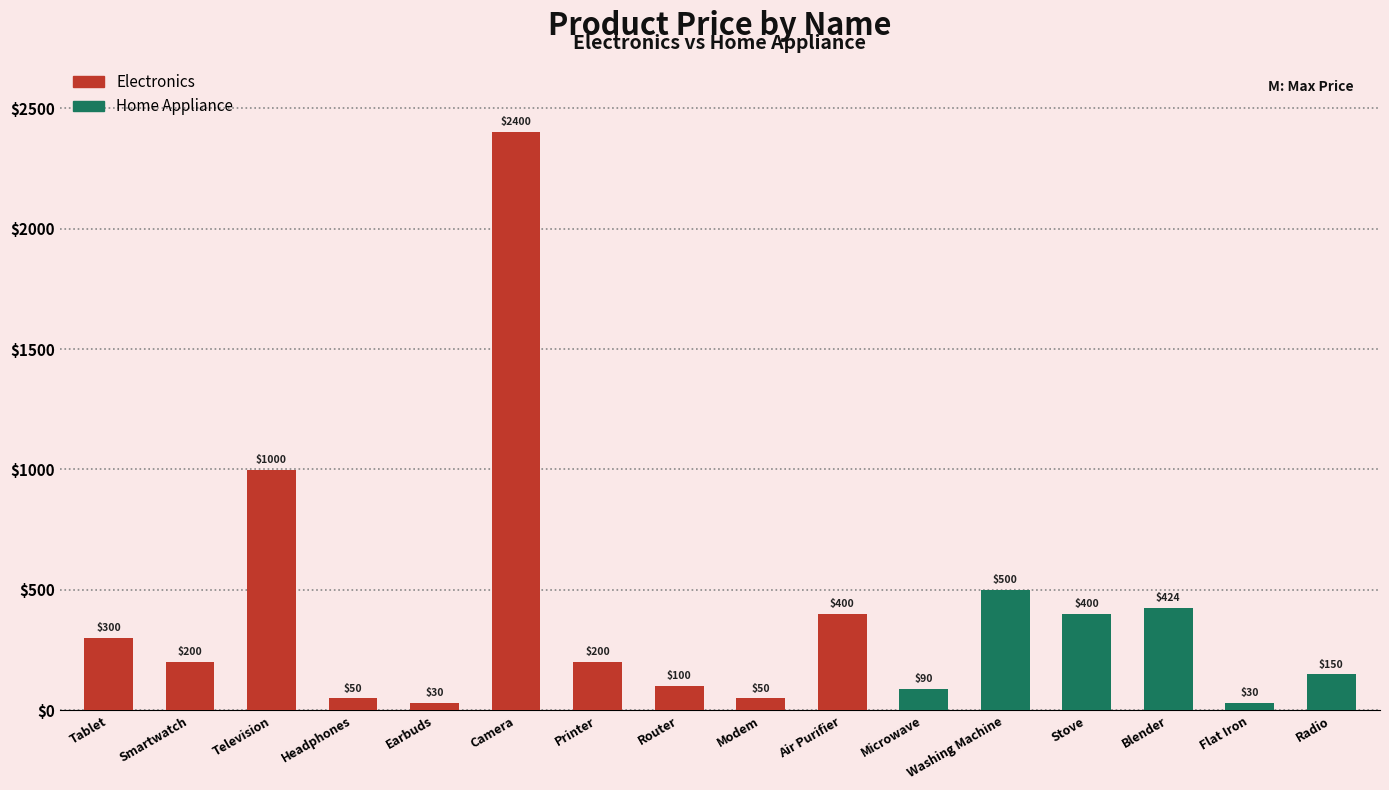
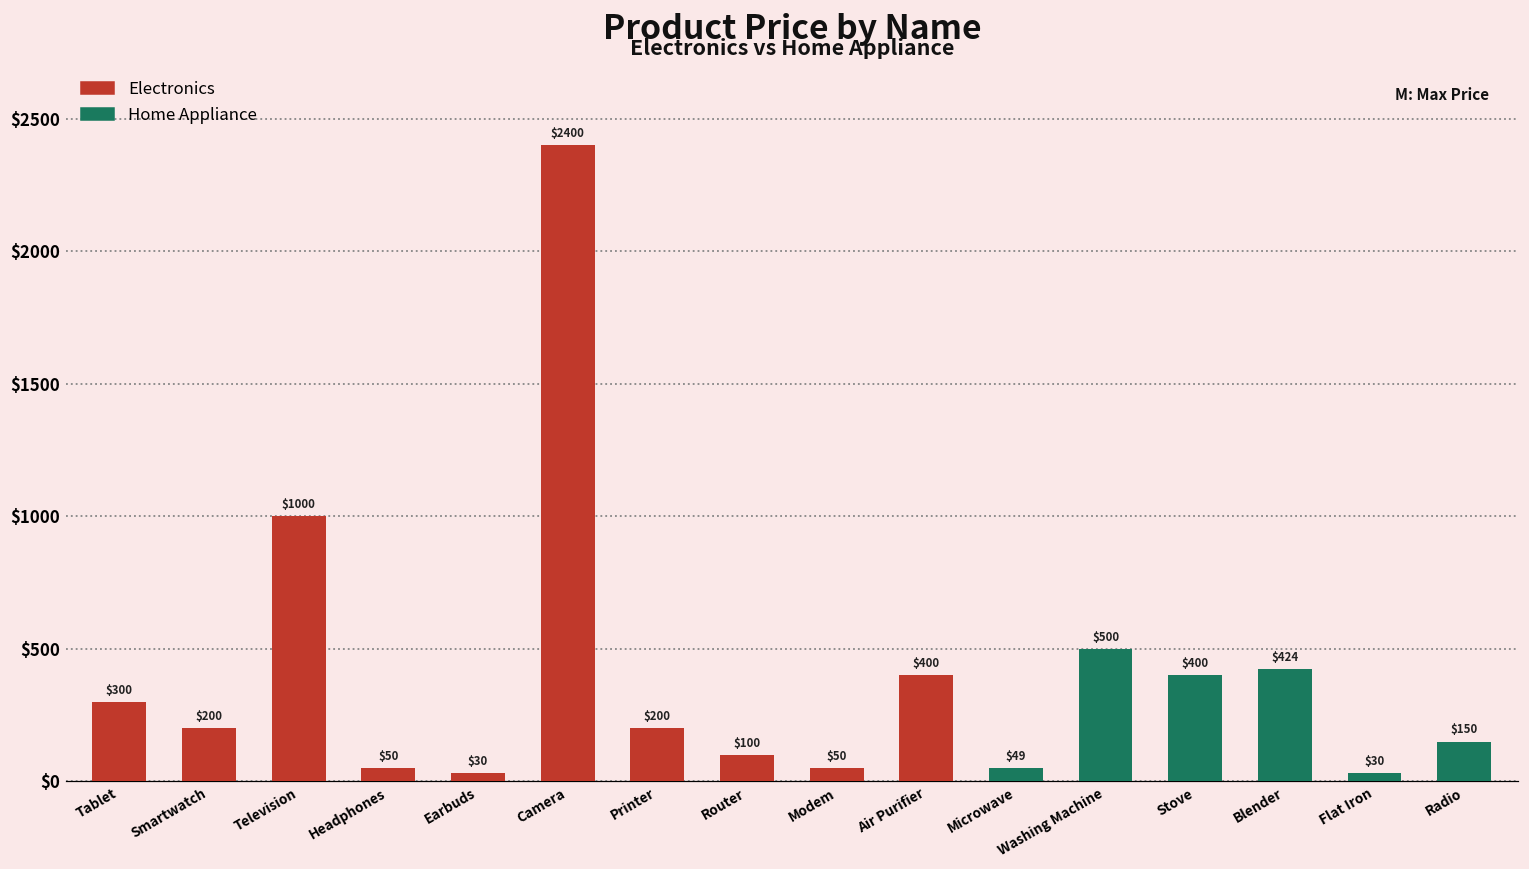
Home Appliance, Microwave: $90 -> $49
